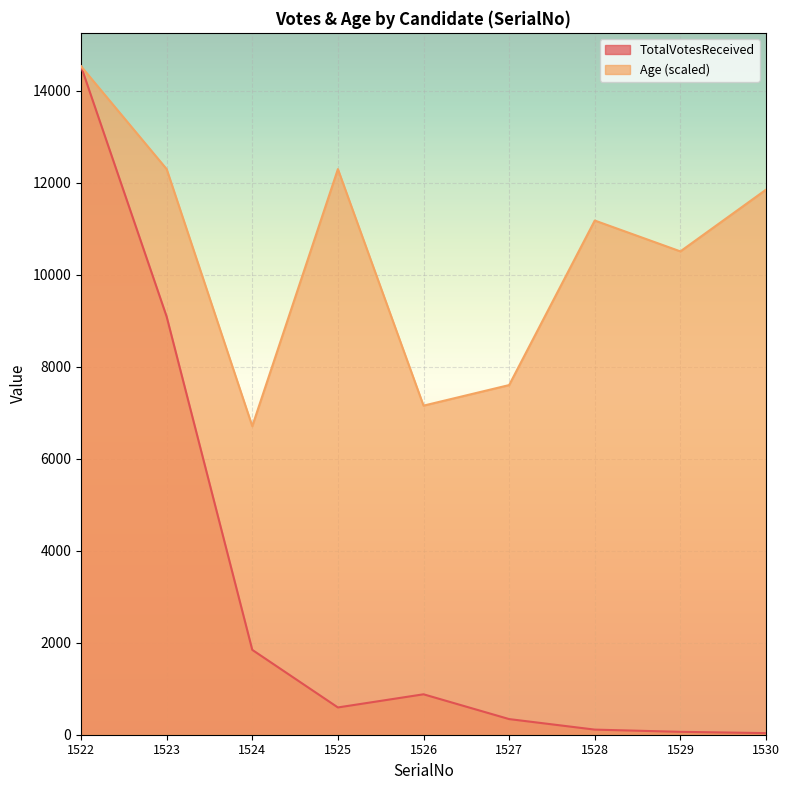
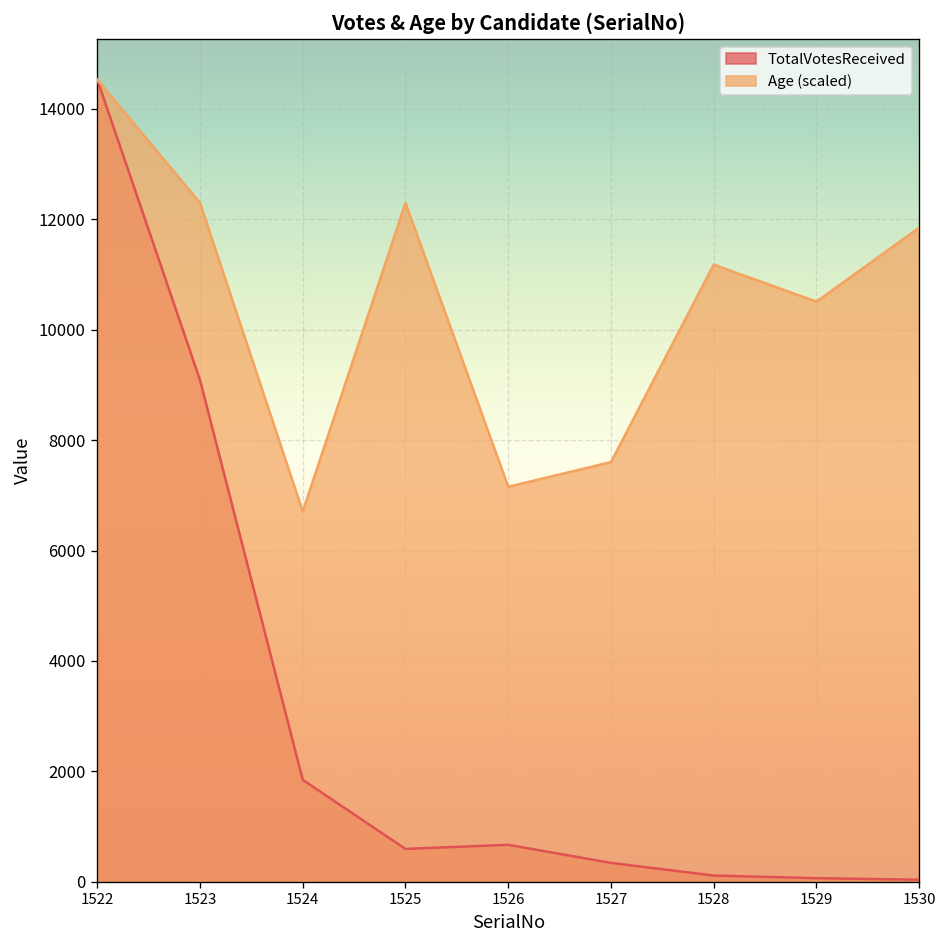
TotalVotesReceived, 1526: 900 -> 700
